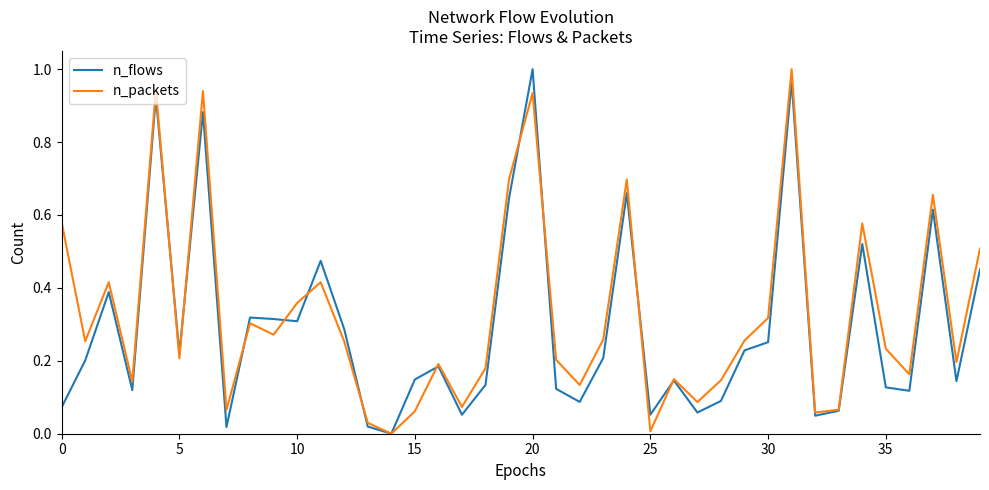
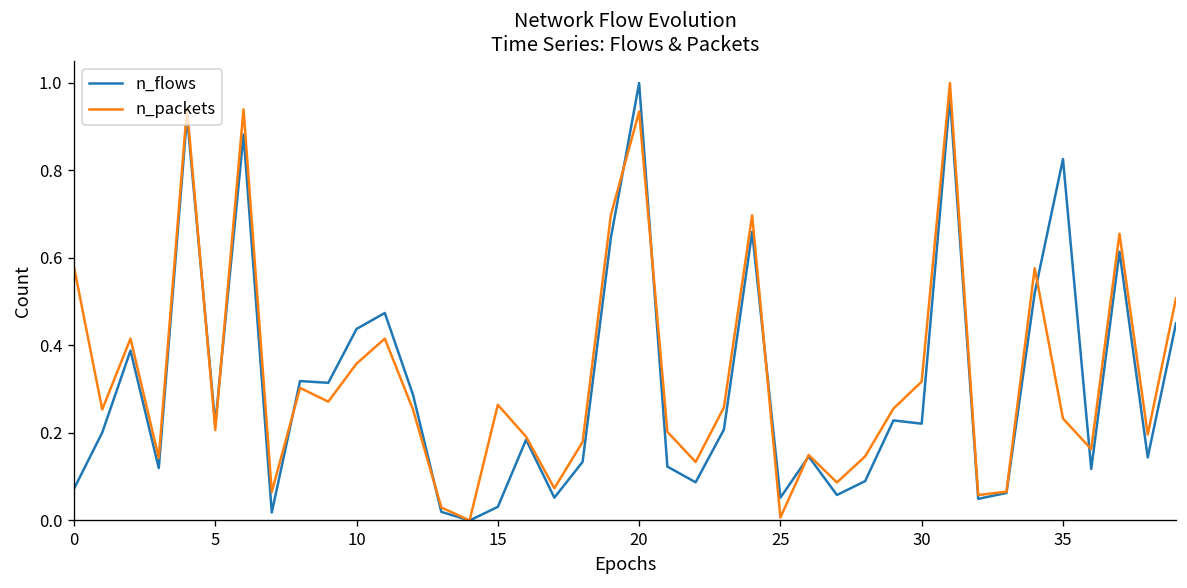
n_flows, 10: 0.31 -> 0.44
n_flows, 15: 0.15 -> 0.03
n_packets, 15: 0.06 -> 0.26
n_flows, 30: 0.25 -> 0.22
n_flows, 35: 0.13 -> 0.83
